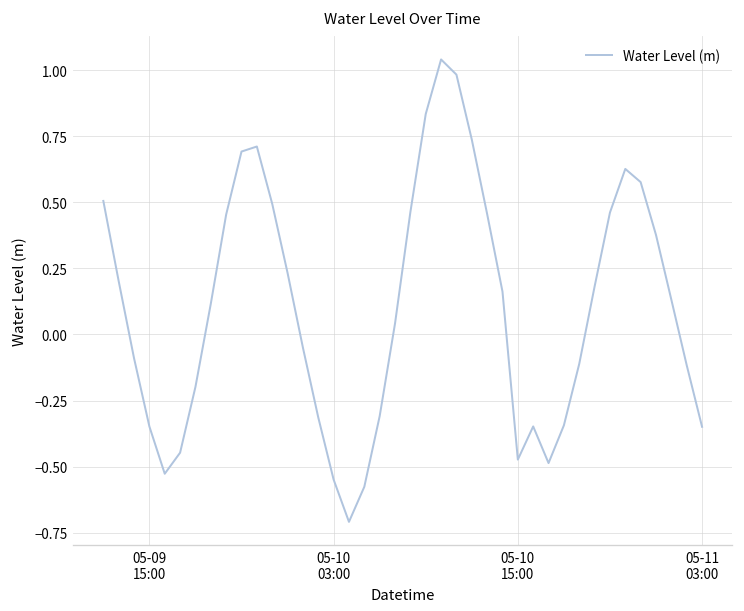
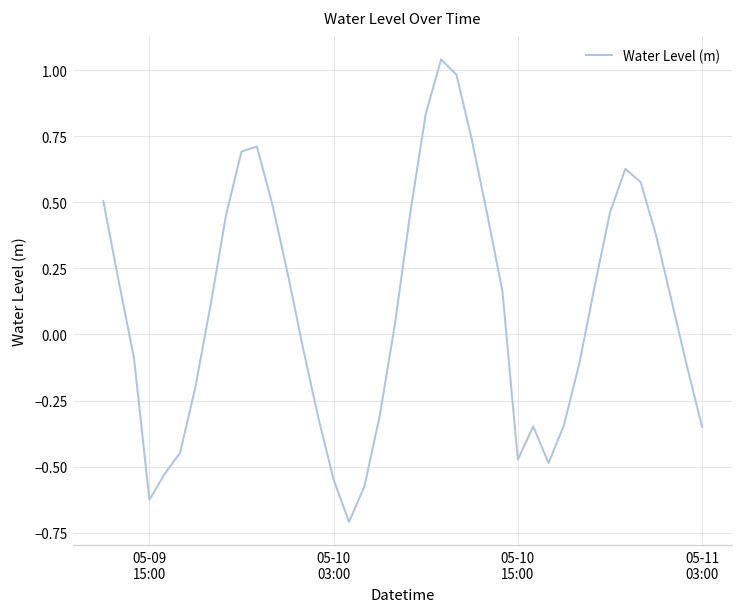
05-09 15:00: -0.35 -> -0.63
